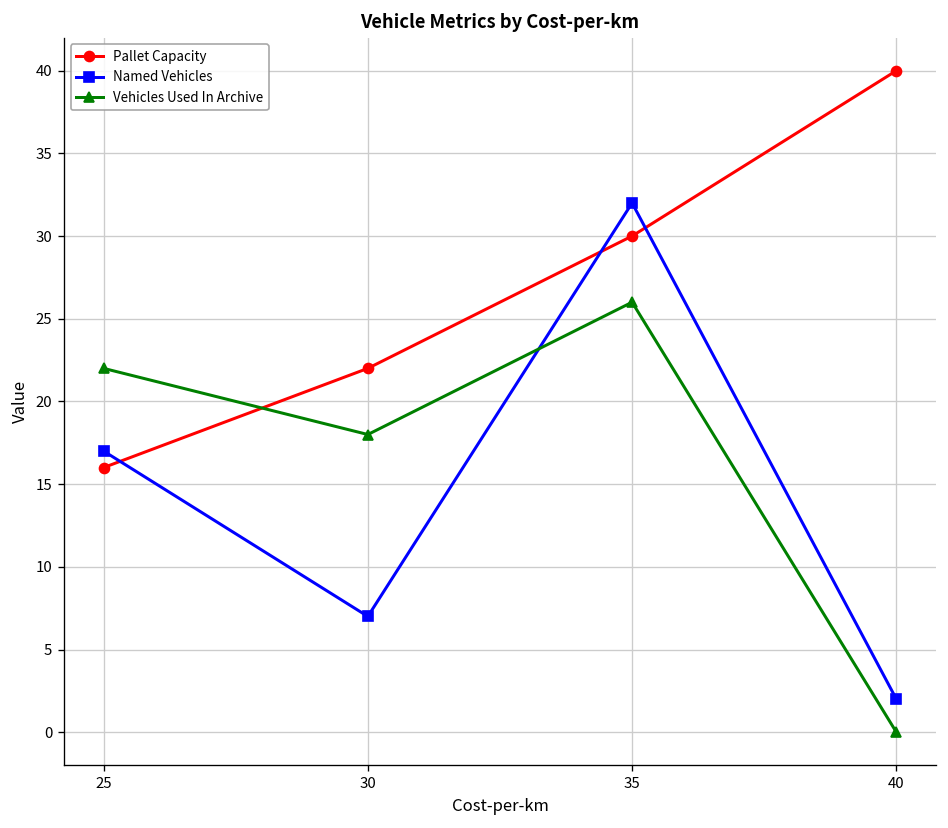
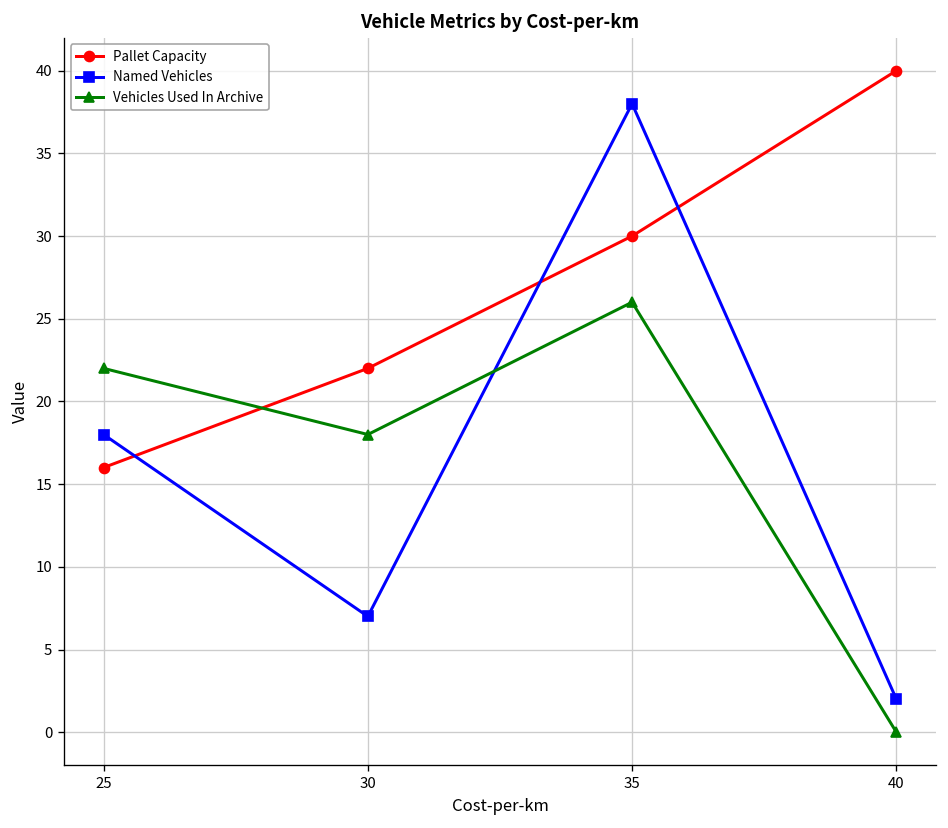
Named Vehicles, 25: 17 -> 18
Named Vehicles, 35: 32 -> 38
